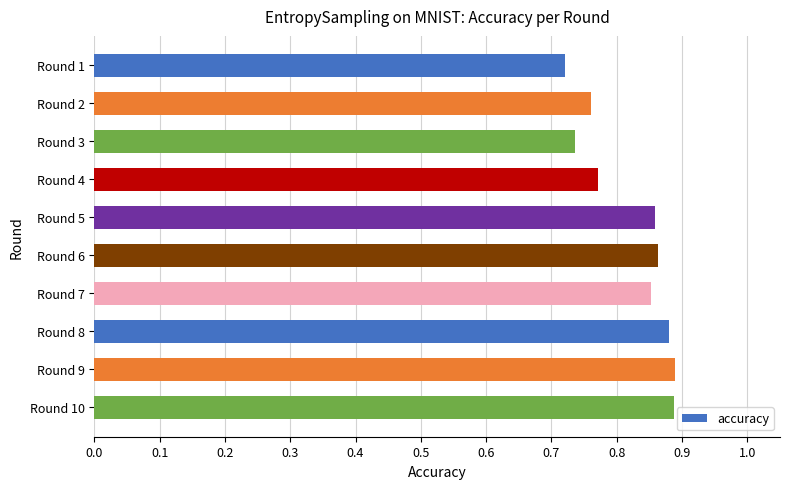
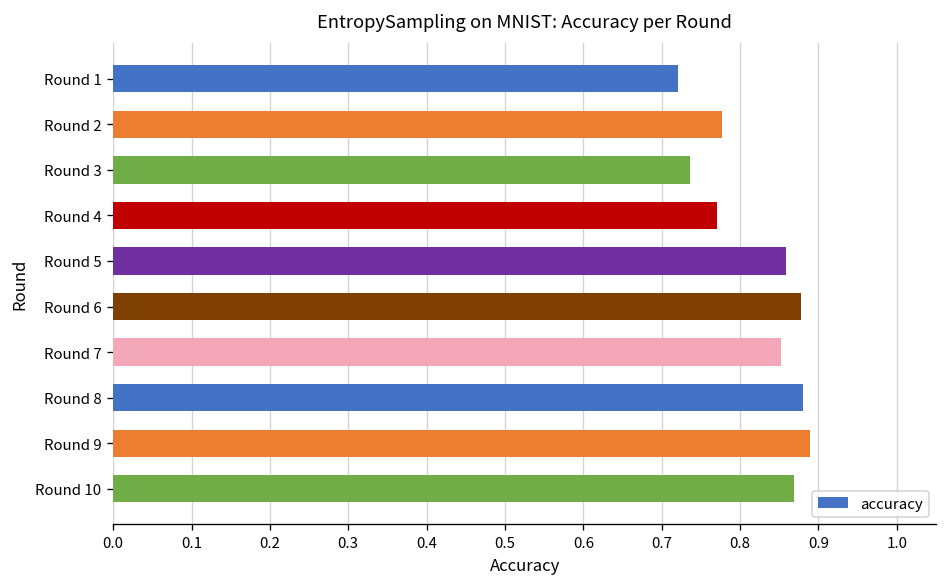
Round 2: 0.76 -> 0.78
Round 6: 0.86 -> 0.88
Round 10: 0.89 -> 0.87
